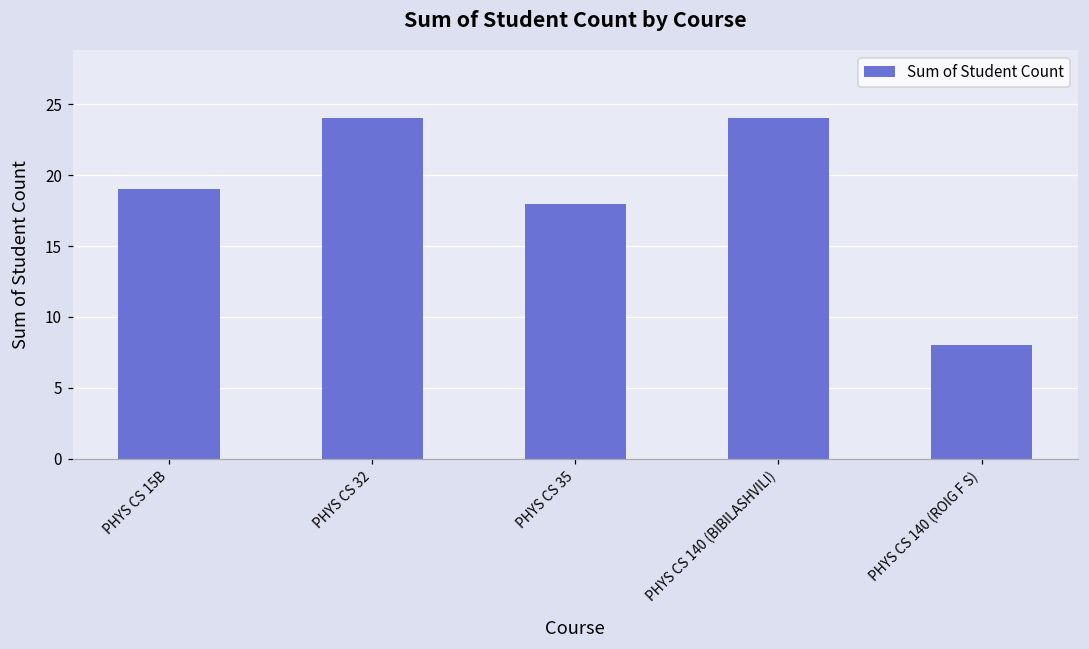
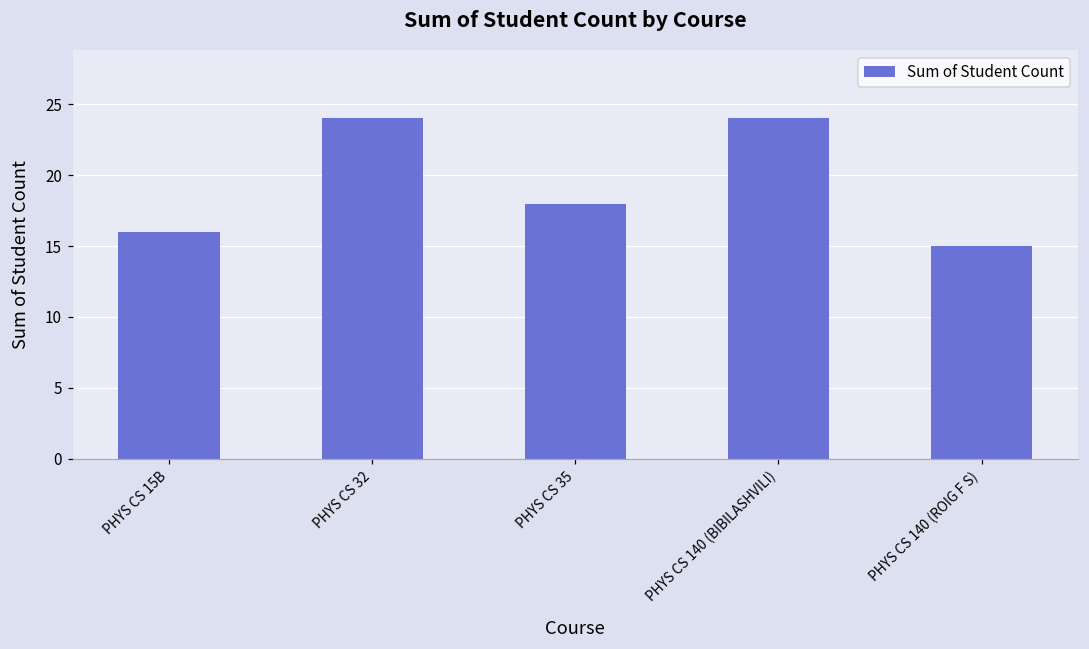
PHYS CS 15B: 19 -> 16
PHYS CS 140 (ROIG F S): 8 -> 15
